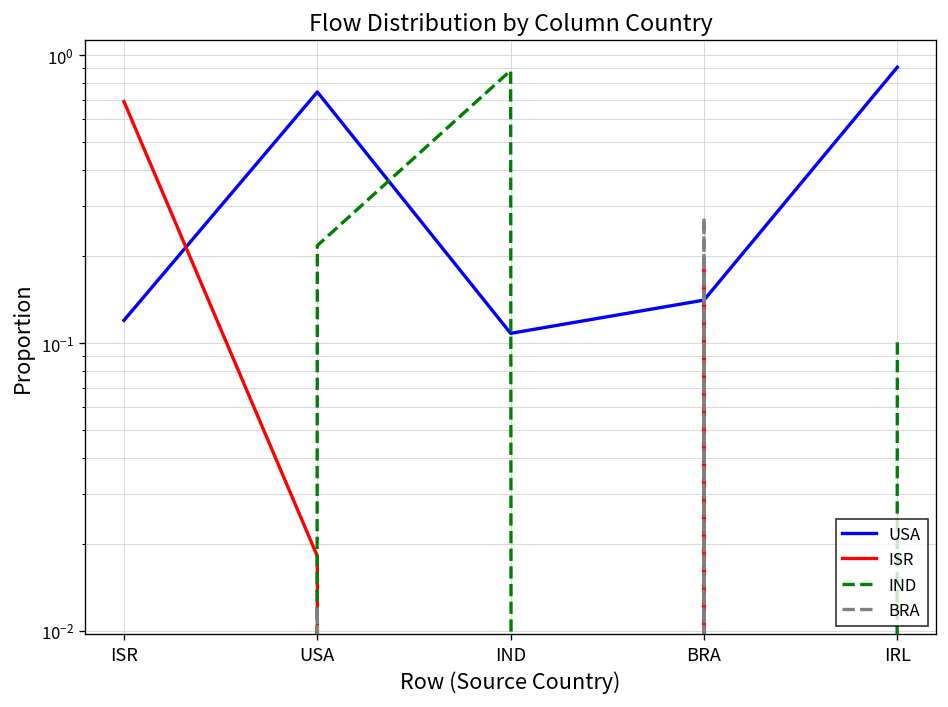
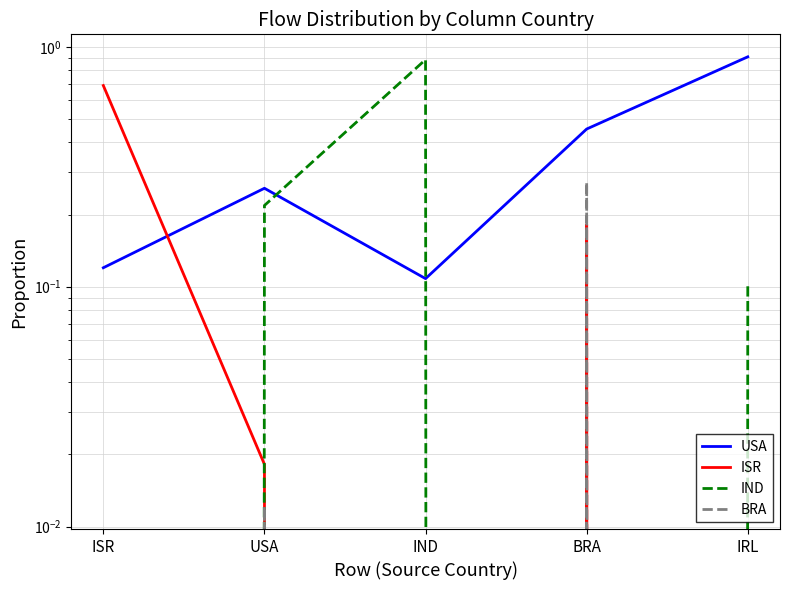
USA, USA: 0.75 -> 0.26
USA, BRA: 0.14 -> 0.45
